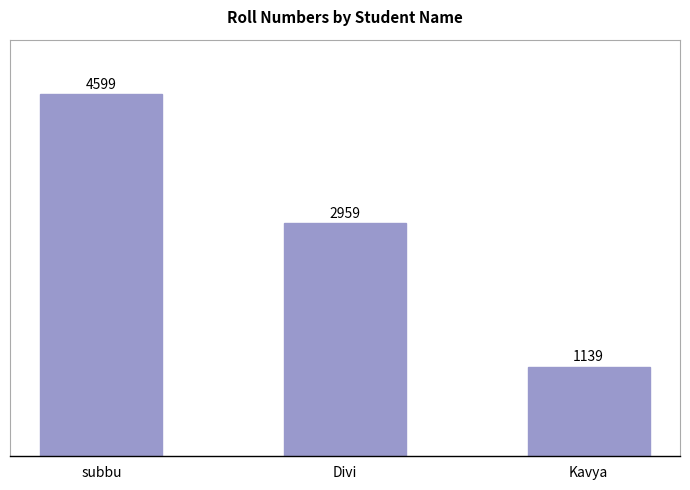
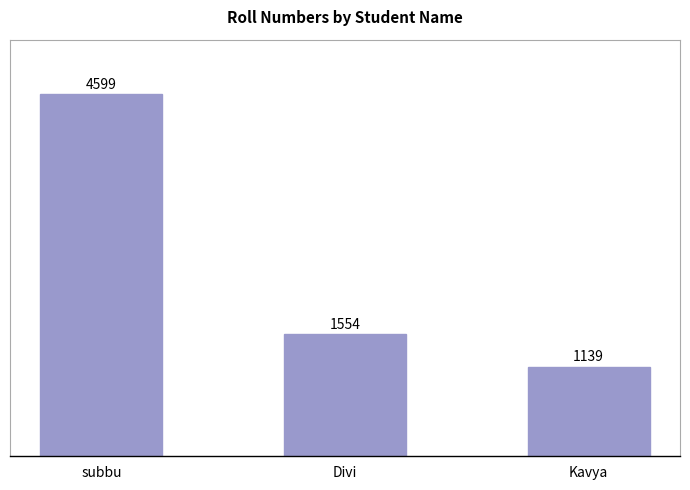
Divi: 2959 -> 1554
